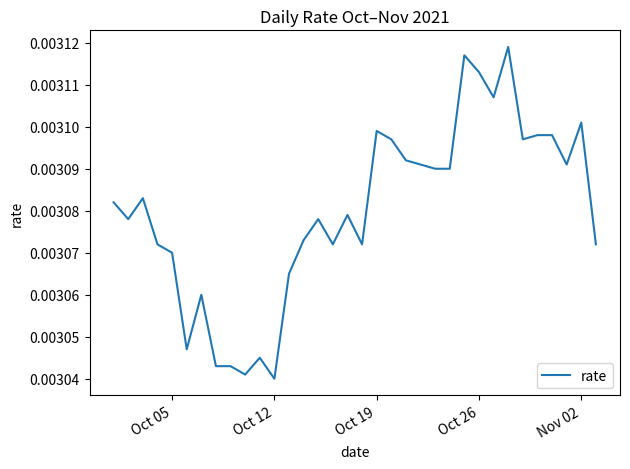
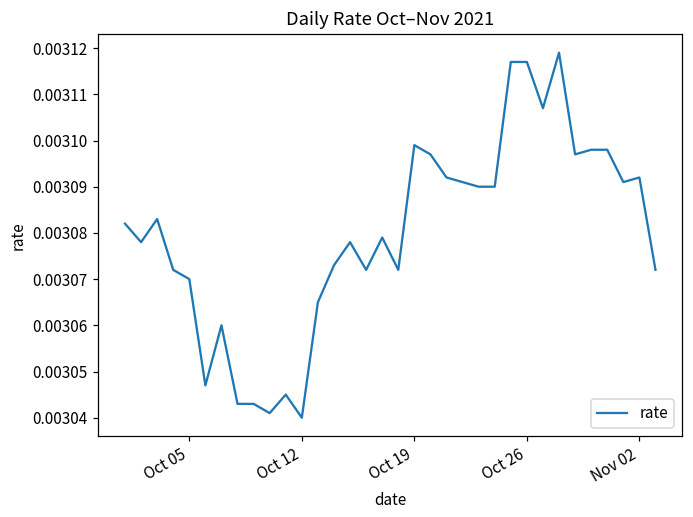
Oct 26: 0.003113 -> 0.003117
Nov 02: 0.003101 -> 0.003092
